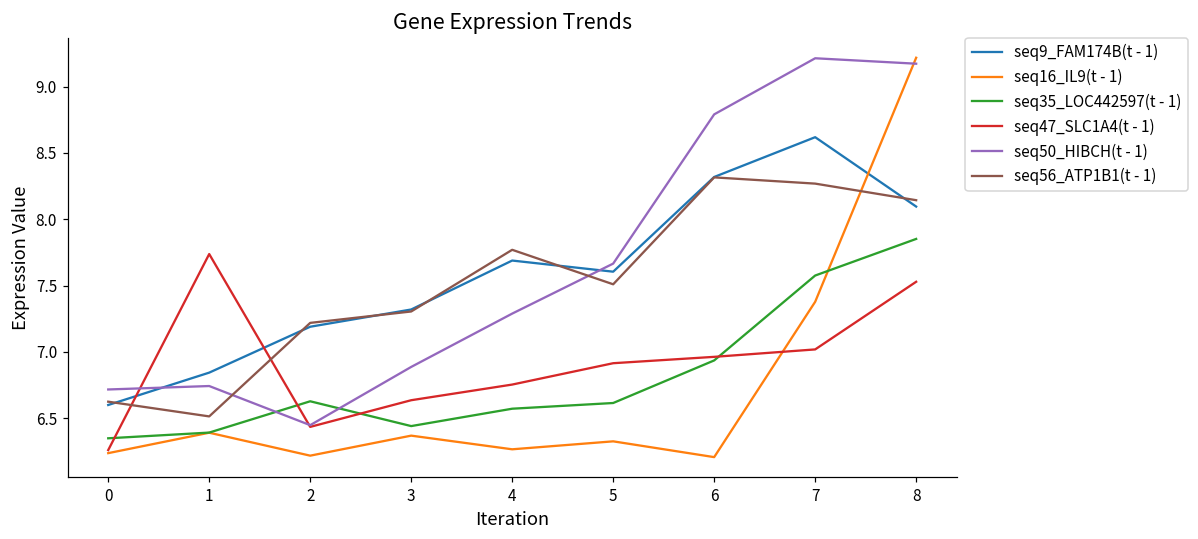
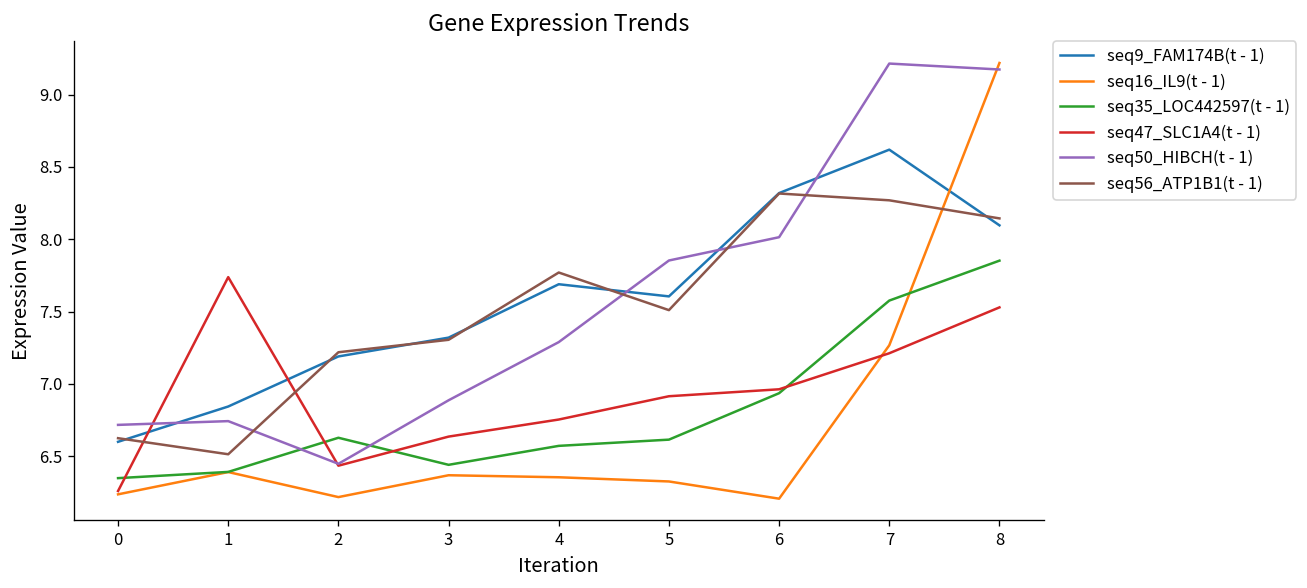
seq16_IL9(t - 1), 4: 6.27 -> 6.36
seq50_HIBCH(t - 1), 5: 7.67 -> 7.85
seq50_HIBCH(t - 1), 6: 8.79 -> 8.01
seq16_IL9(t - 1), 7: 7.38 -> 7.27
seq47_SLC1A4(t - 1), 7: 7.02 -> 7.21
